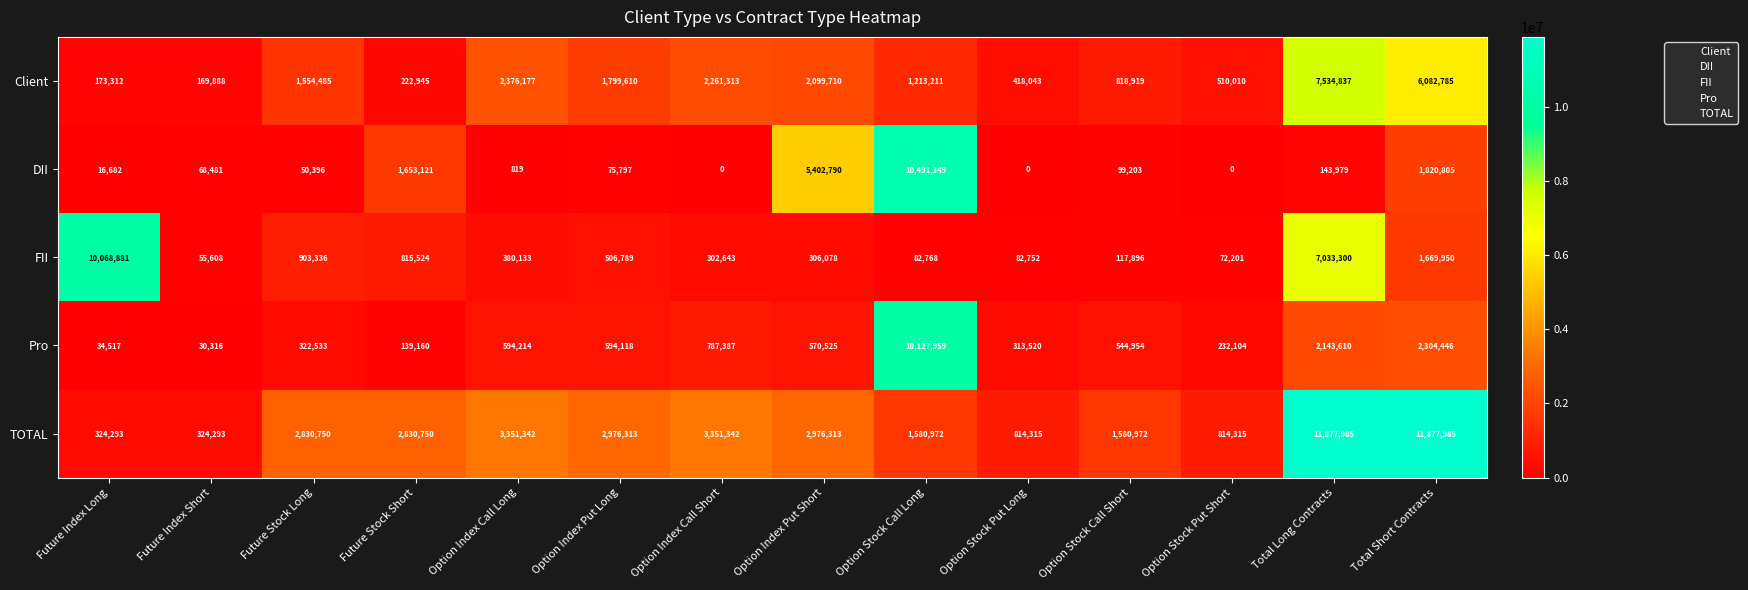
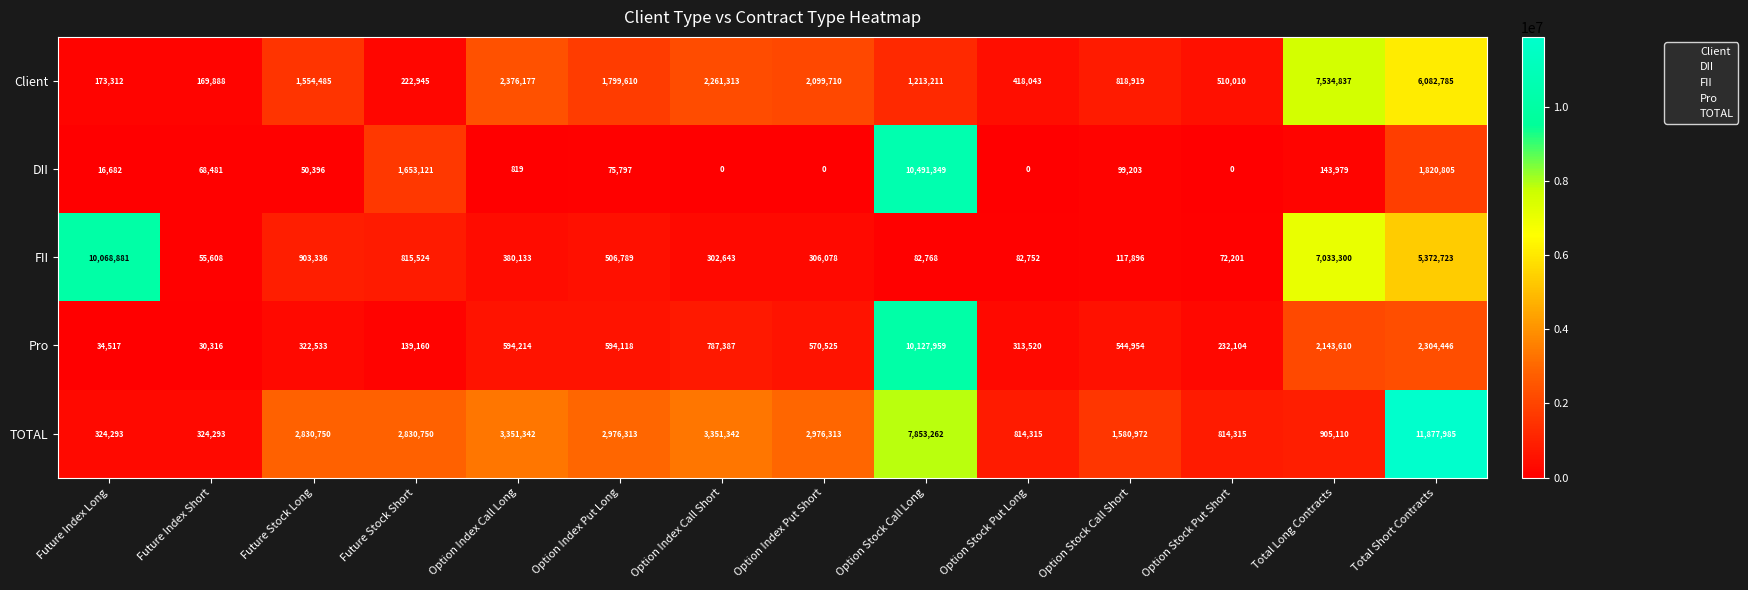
DII, Option Index Put Short: 5,402,790 -> 0
FII, Total Short Contracts: 1,669,950 -> 5,372,723
TOTAL, Option Stock Call Long: 1,580,972 -> 7,853,262
TOTAL, Total Long Contracts: 11,877,985 -> 905,110
